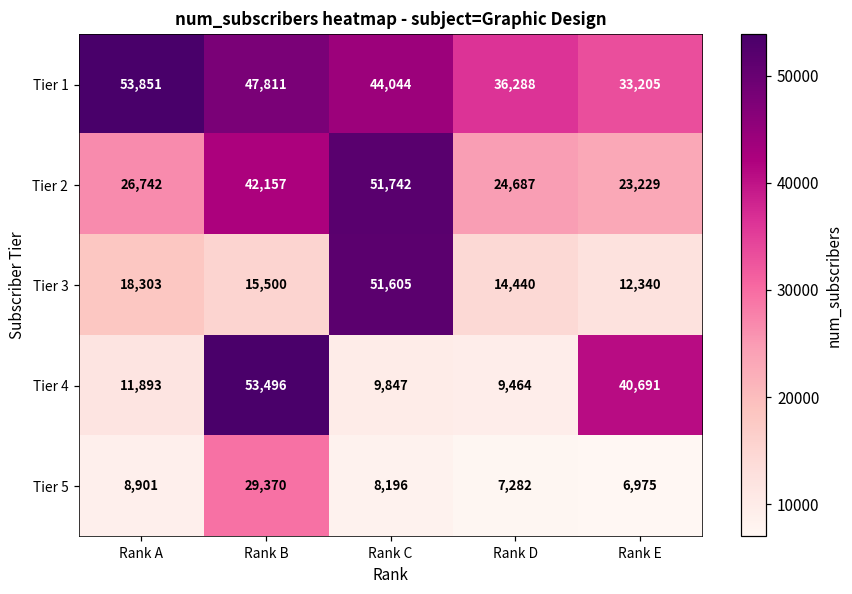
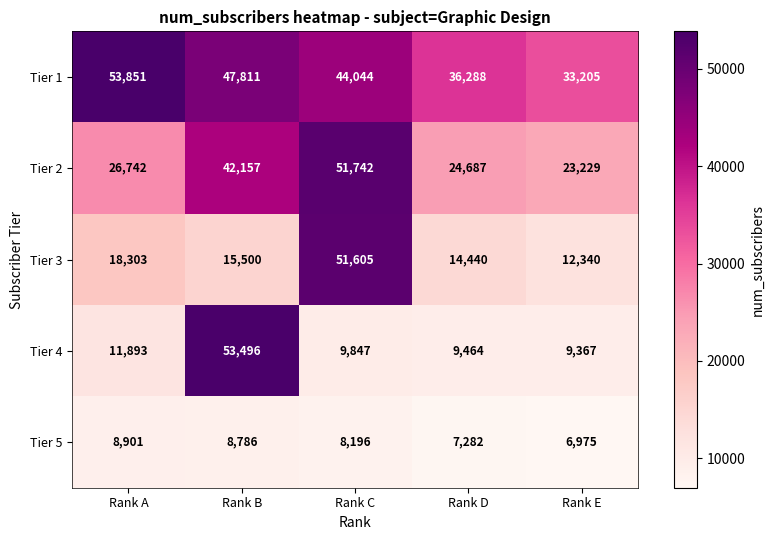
Tier 4, Rank E: 40,691 -> 9,367
Tier 5, Rank B: 29,370 -> 8,786
